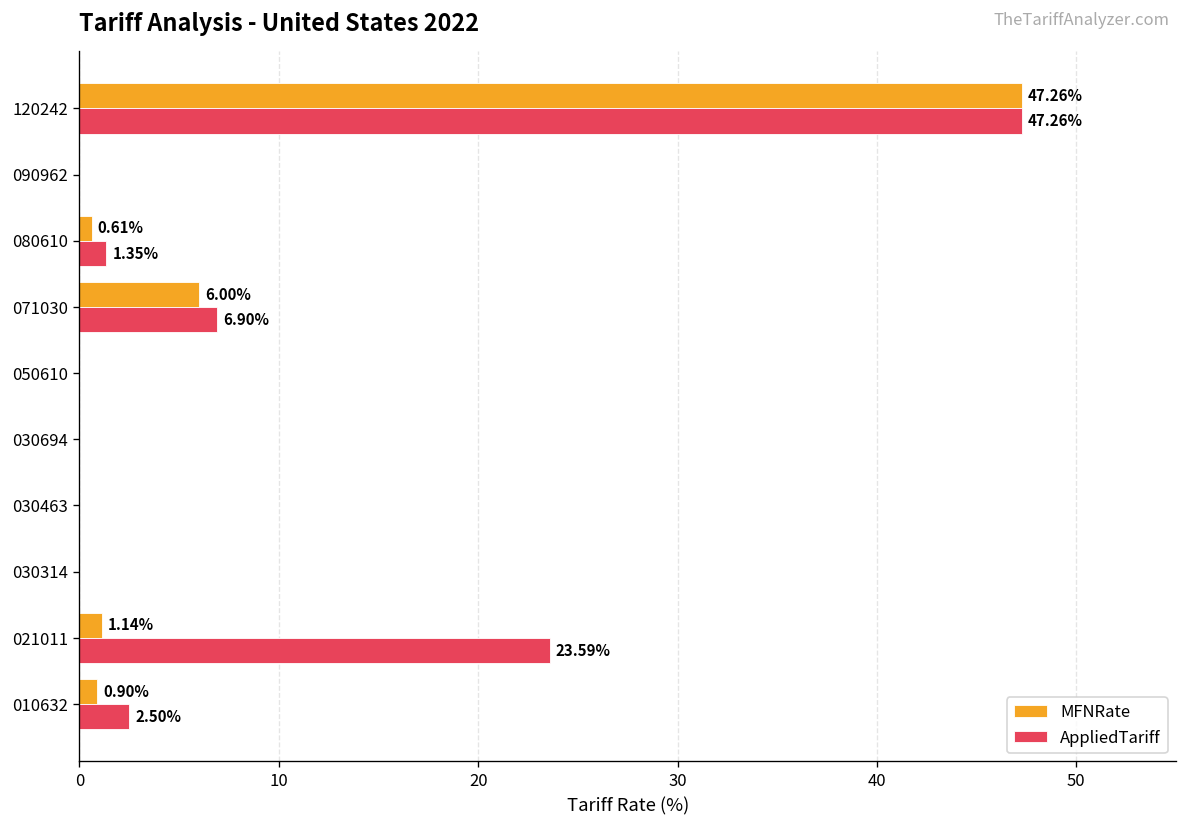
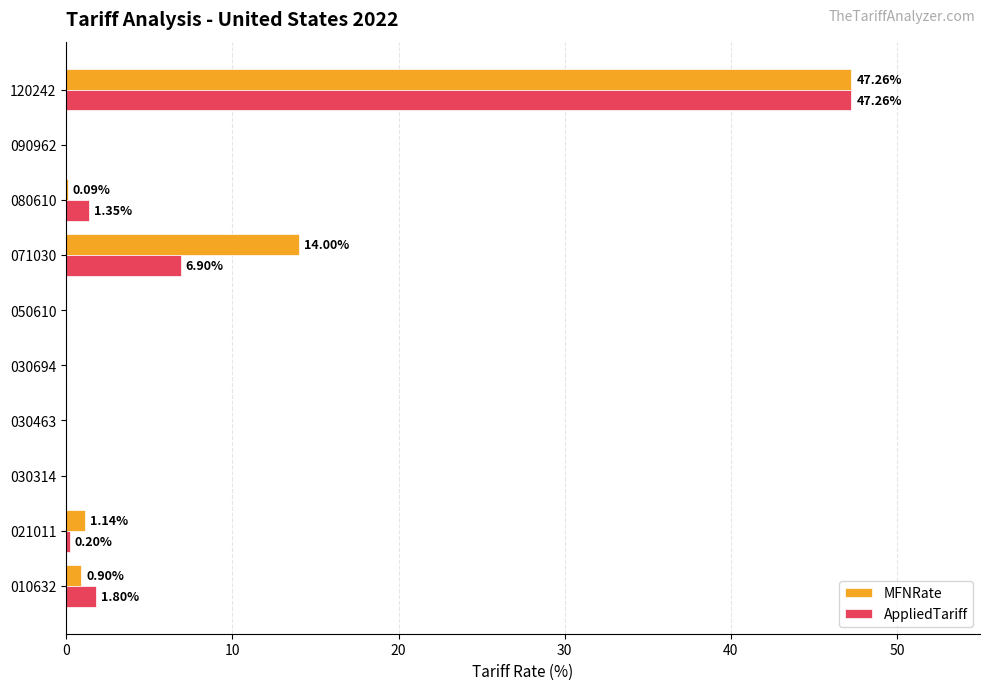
MFNRate, 080610: 0.61% -> 0.09%
MFNRate, 071030: 6.00% -> 14.00%
AppliedTariff, 021011: 23.59% -> 0.20%
AppliedTariff, 010632: 2.50% -> 1.80%
